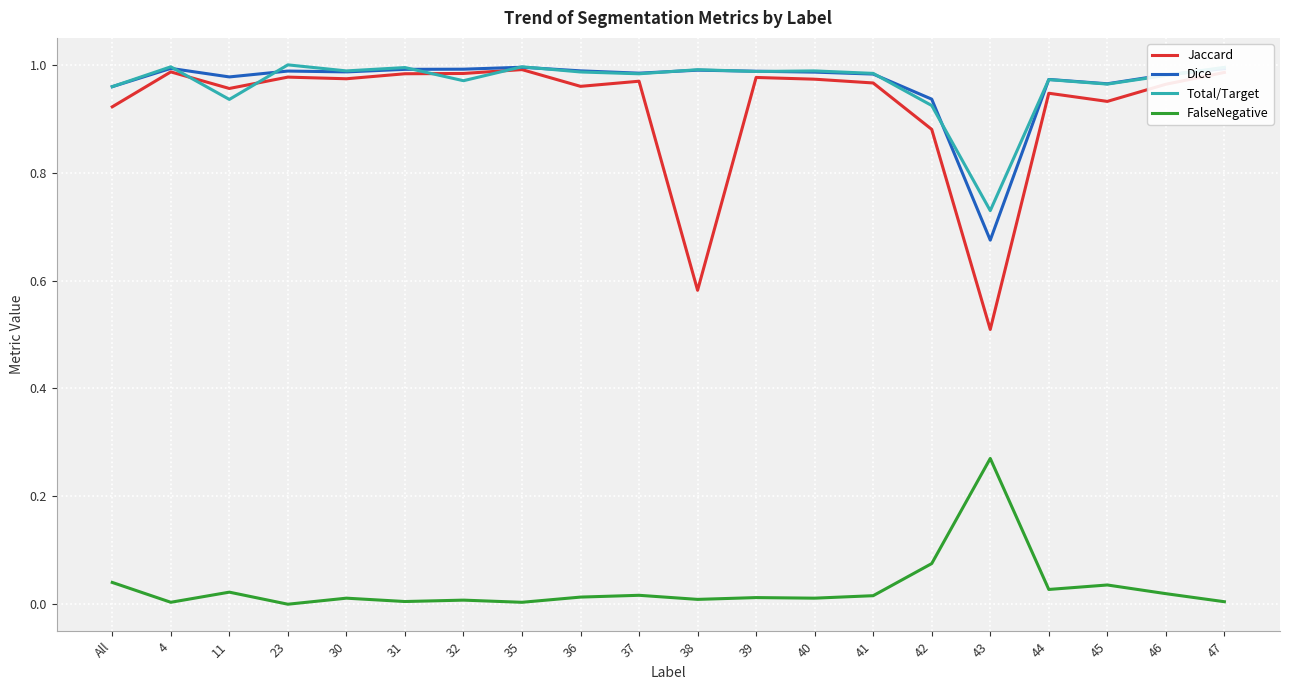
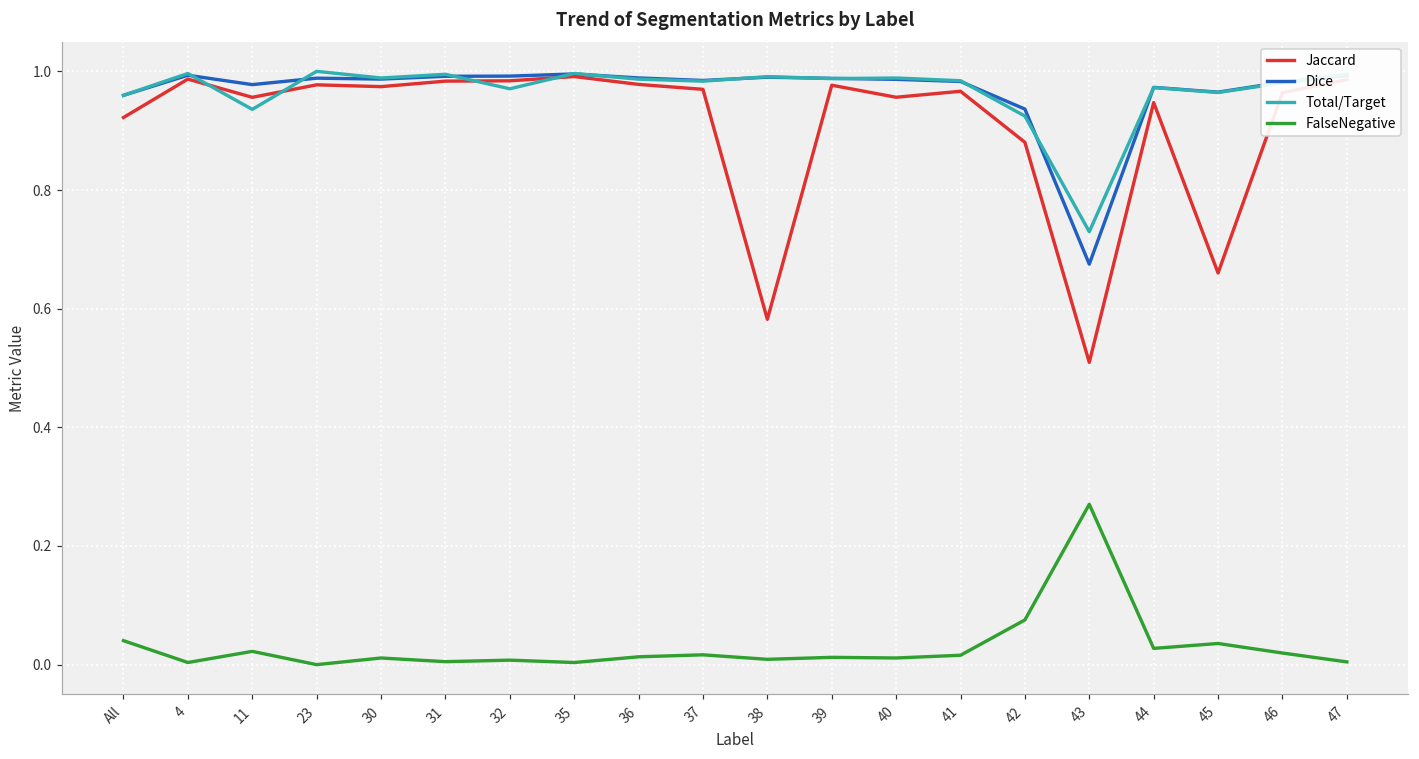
Jaccard, 36: 0.96 -> 0.98
Jaccard, 40: 0.97 -> 0.96
Jaccard, 45: 0.93 -> 0.66
